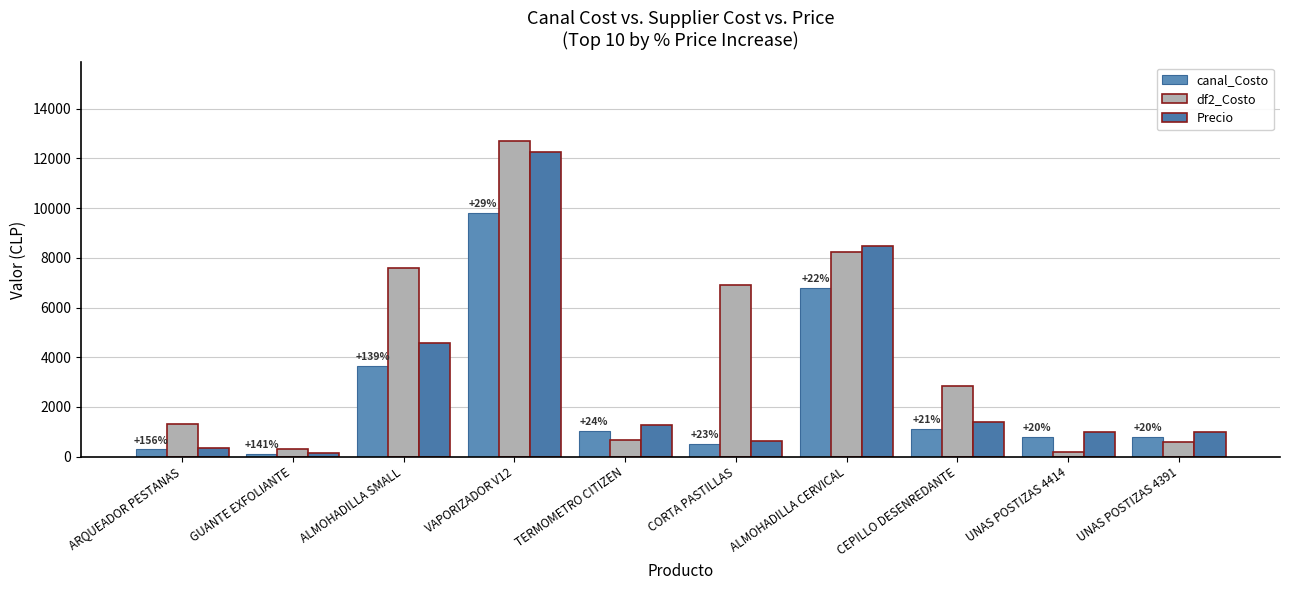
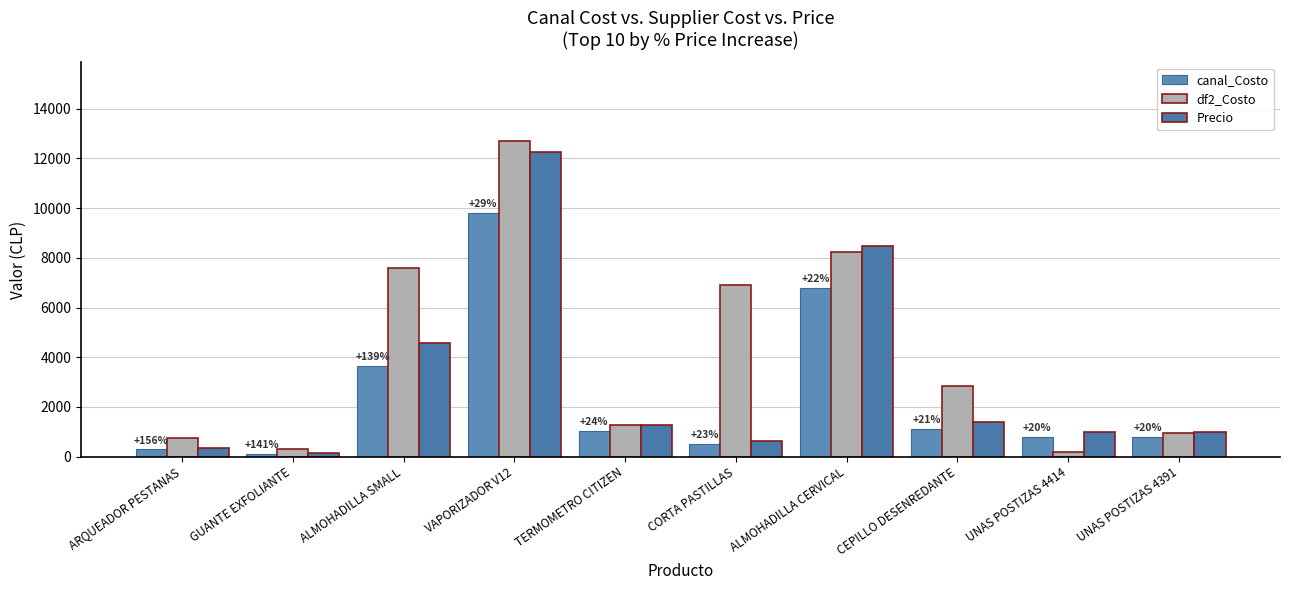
df2_Costo, ARQUEADOR PESTANAS: 1300 -> 700
df2_Costo, TERMOMETRO CITIZEN: 700 -> 1300
df2_Costo, UNAS POSTIZAS 4391: 600 -> 1000
